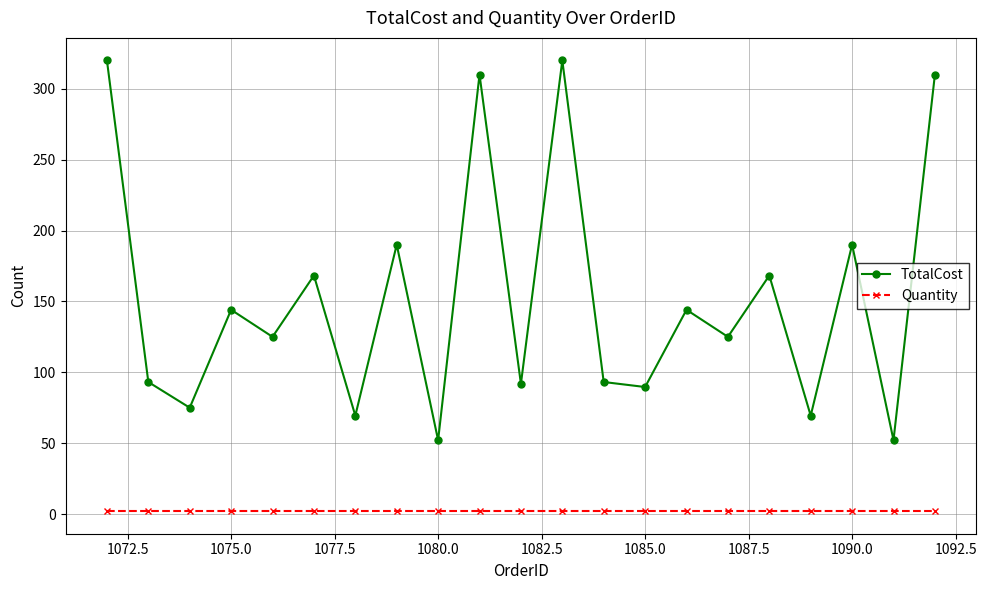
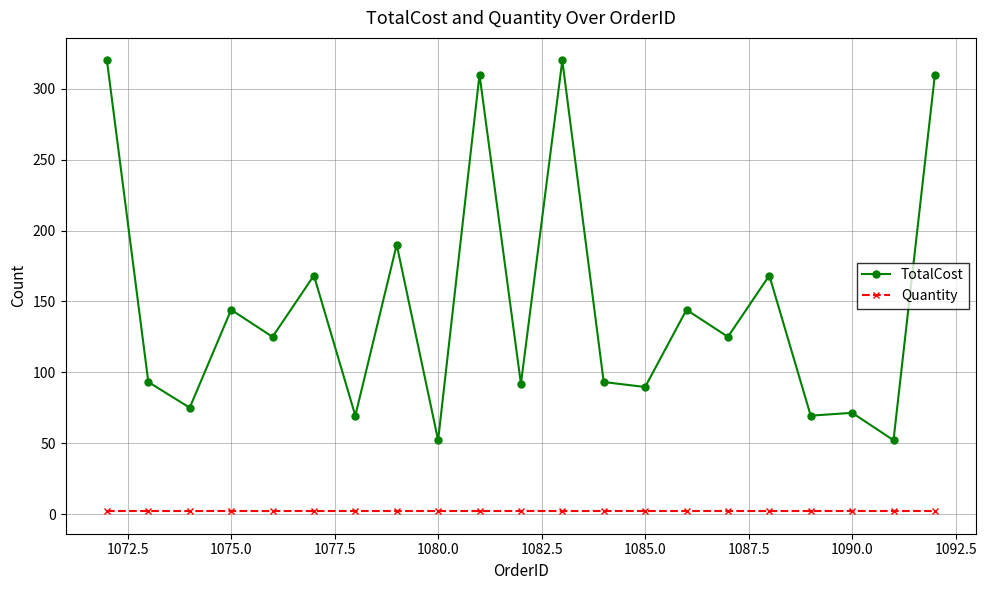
TotalCost, 1090.0: 190 -> 71
